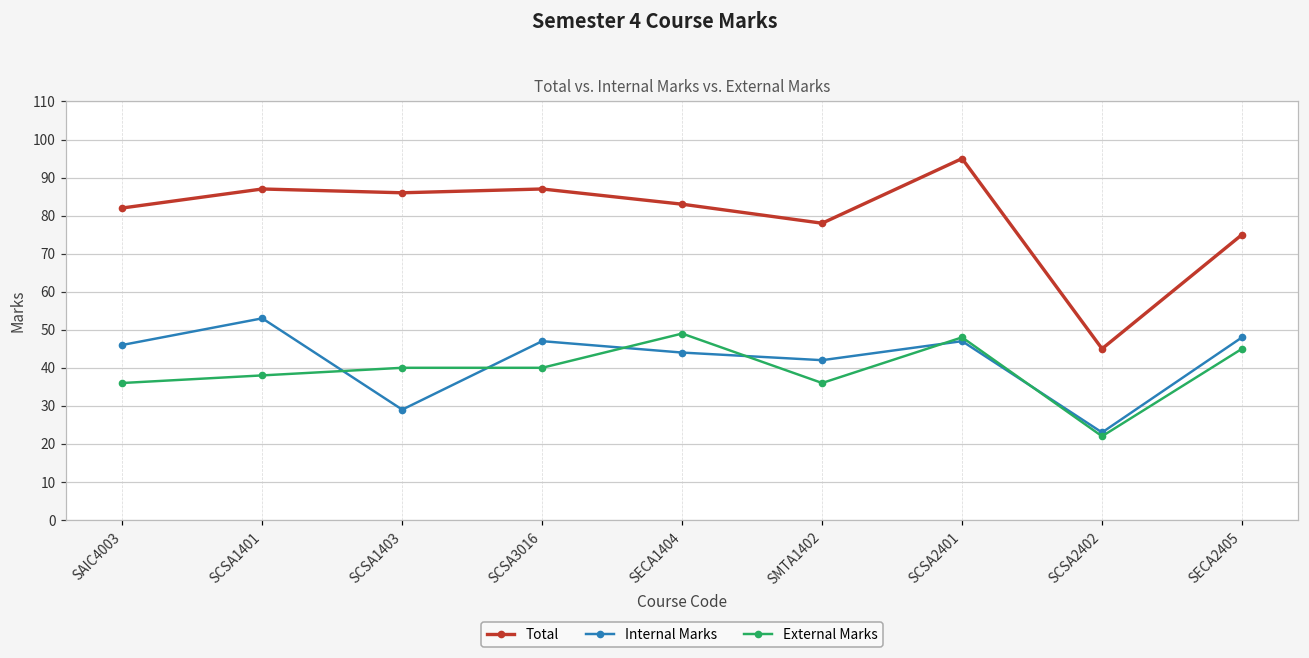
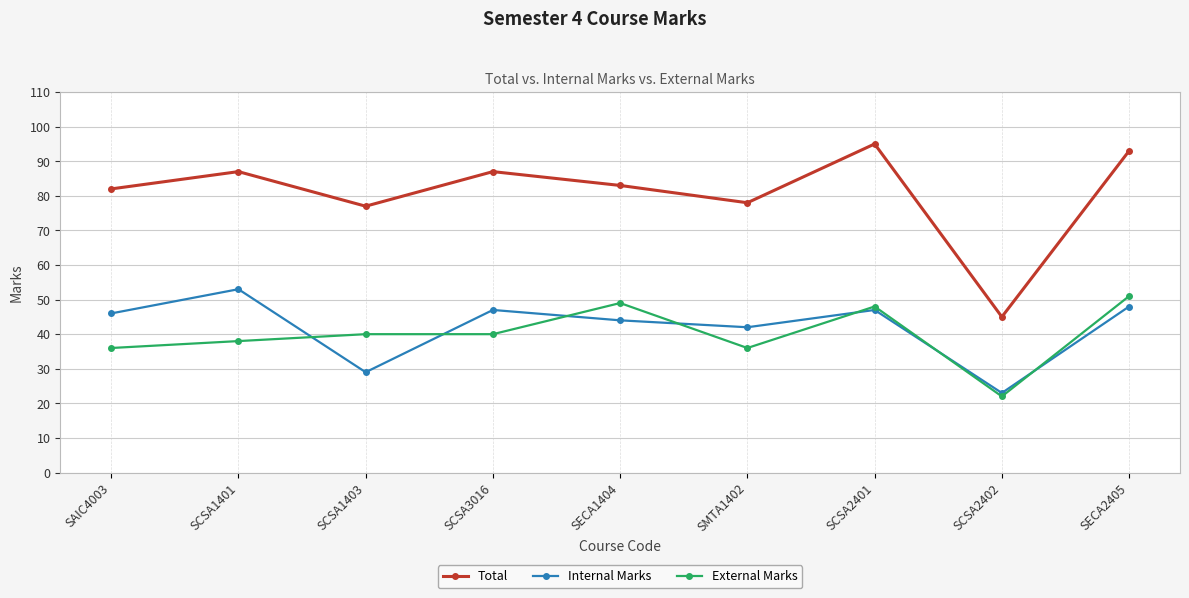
Total, SCSA1403: 86 -> 77
Total, SECA2405: 75 -> 93
External Marks, SECA2405: 45 -> 51
